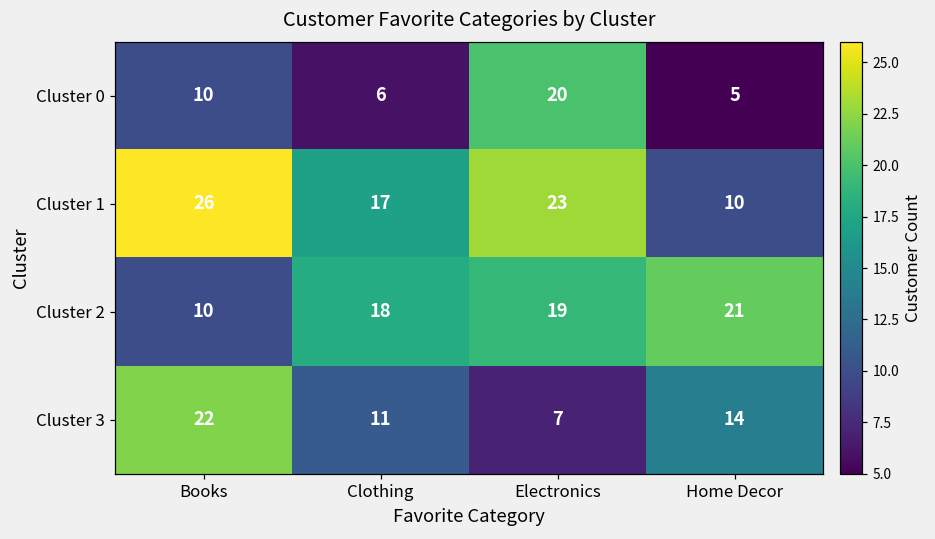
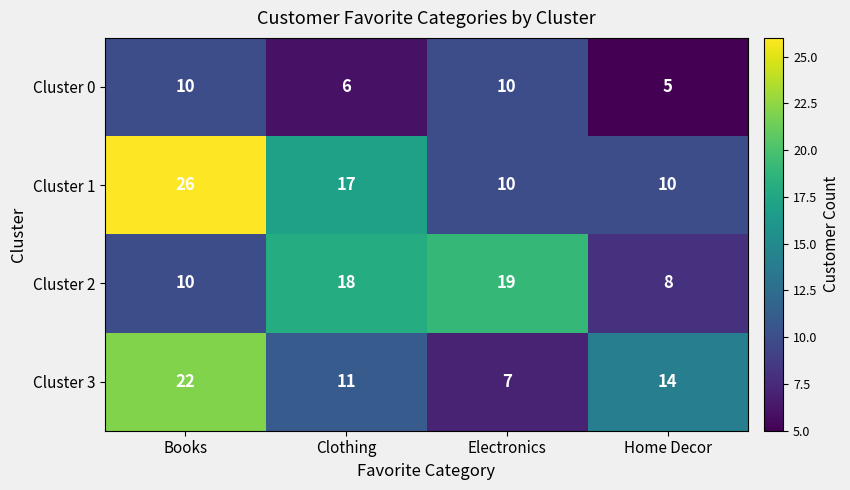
Cluster 0, Electronics: 20 -> 10
Cluster 1, Electronics: 23 -> 10
Cluster 2, Home Decor: 21 -> 8
